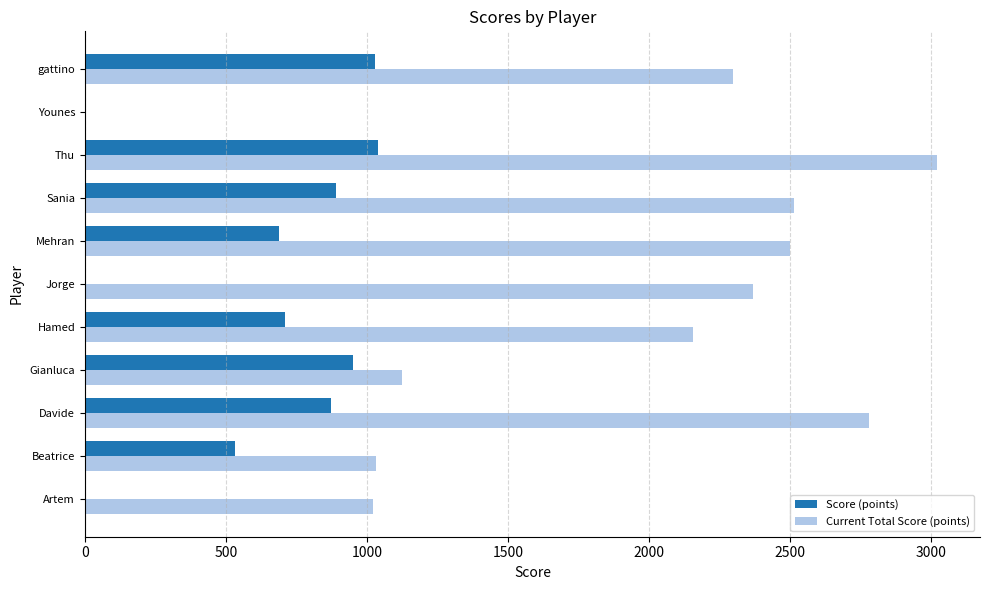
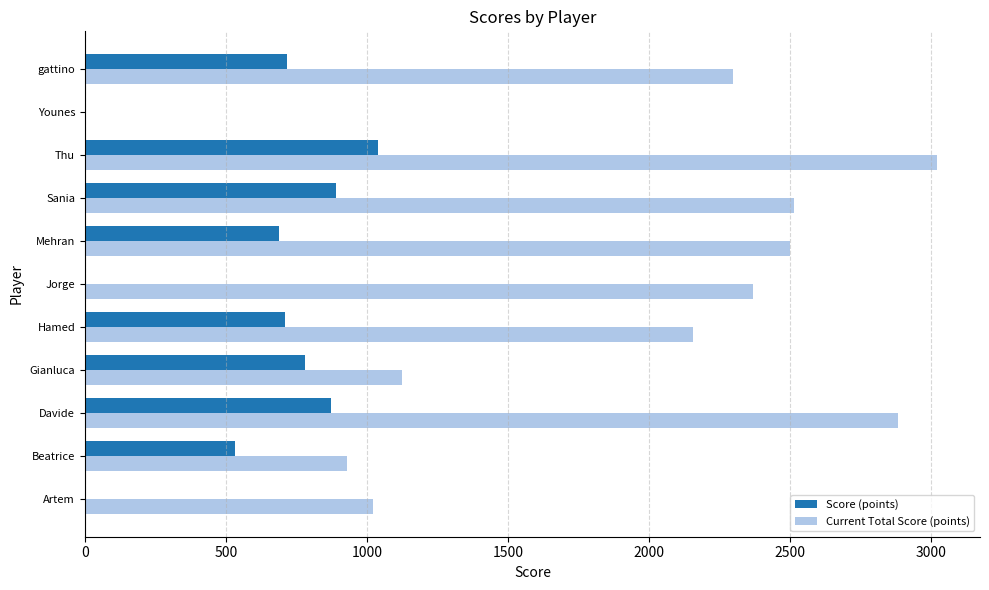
Score (points), gattino: 1030 -> 720
Score (points), Gianluca: 950 -> 780
Current Total Score (points), Davide: 2780 -> 2880
Current Total Score (points), Beatrice: 1030 -> 930
